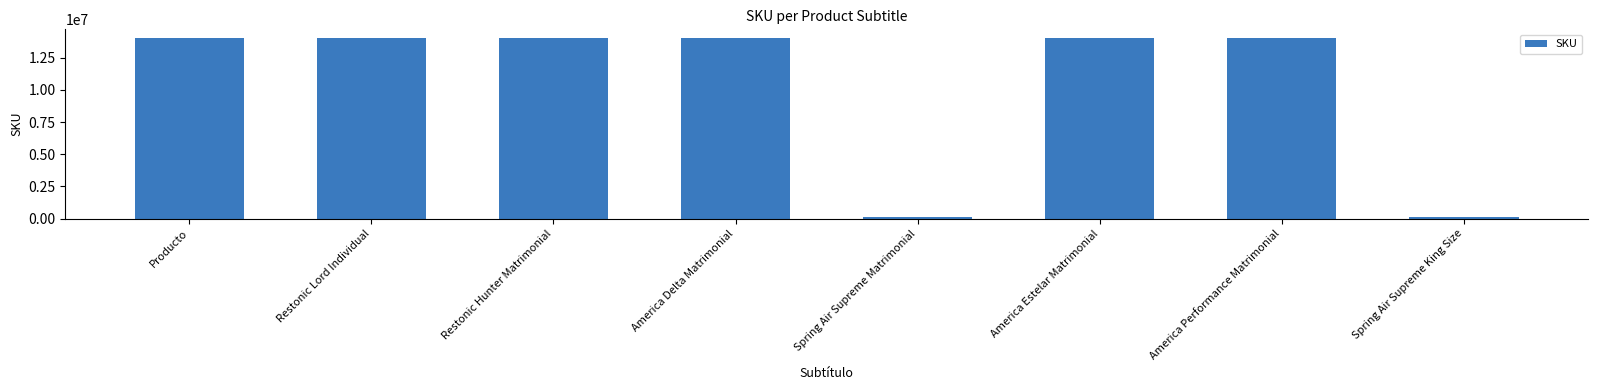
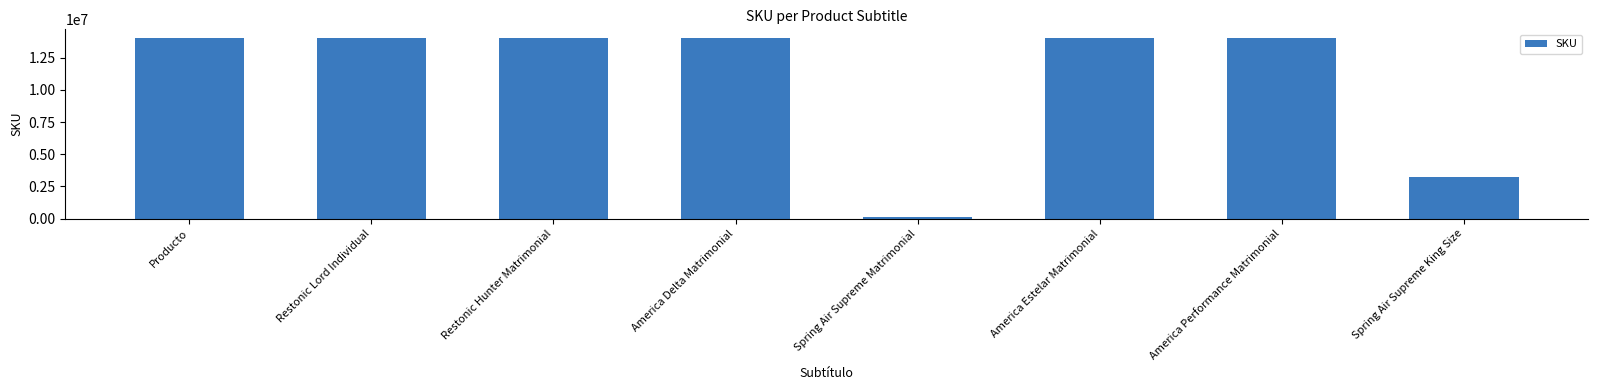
Spring Air Supreme King Size: 100000 -> 3200000
